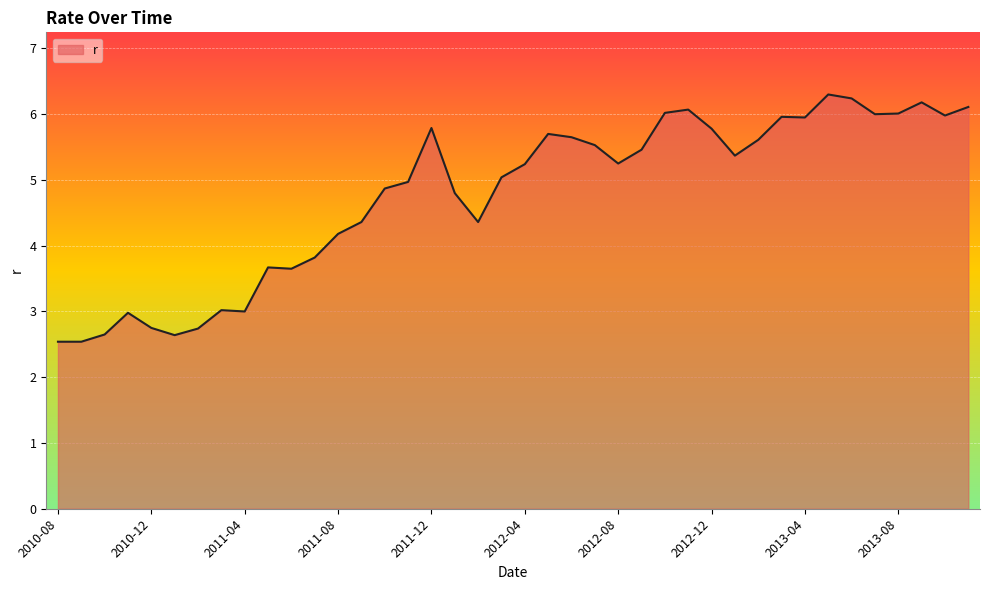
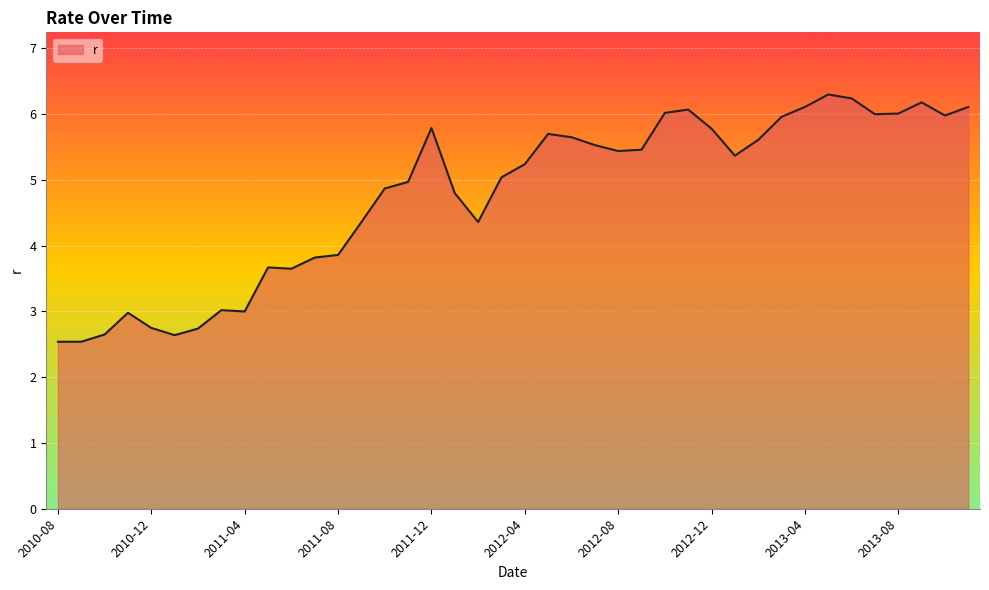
2011-08: 4.2 -> 3.9
2012-08: 5.3 -> 5.4
2013-04: 6.0 -> 6.1
